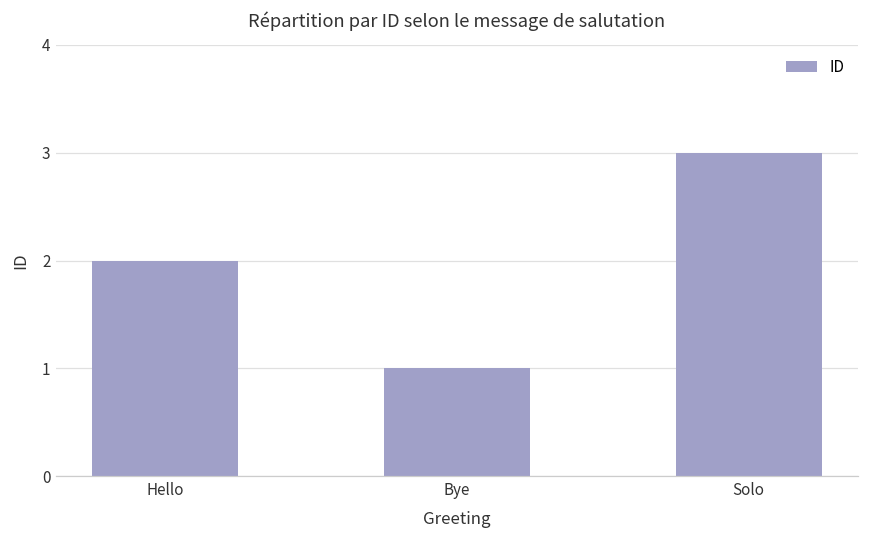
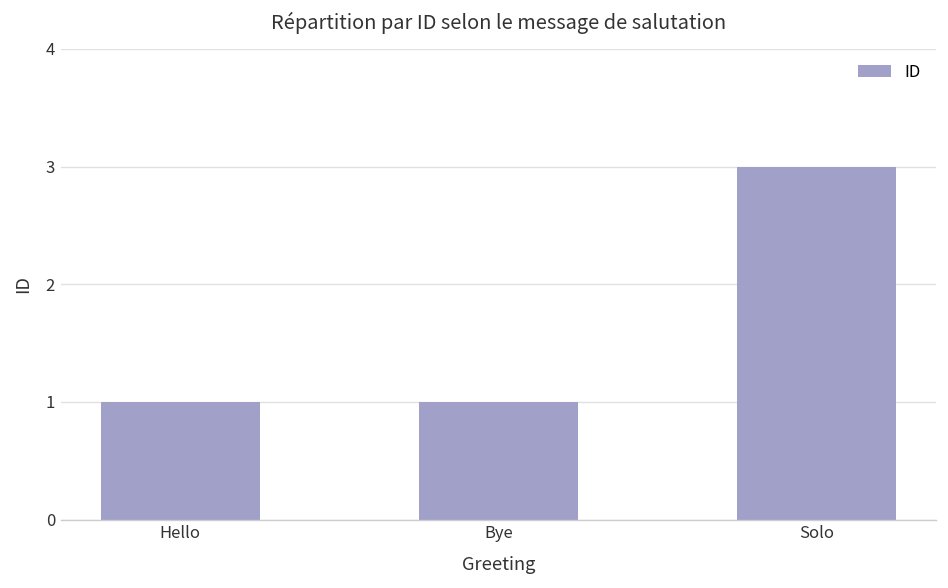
Hello: 2 -> 1
